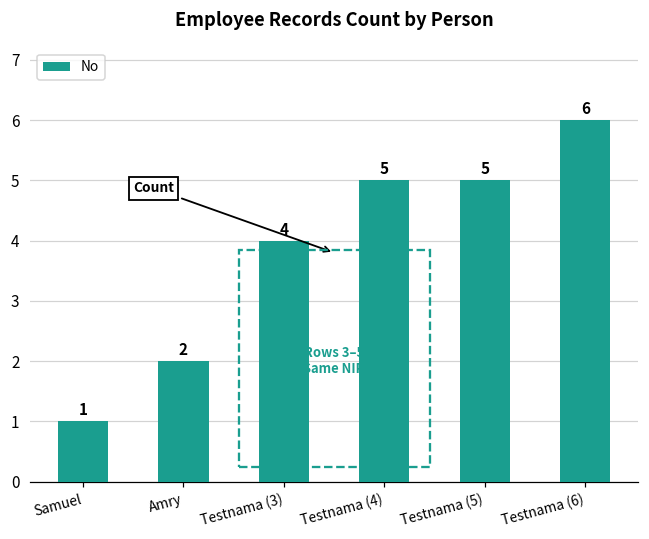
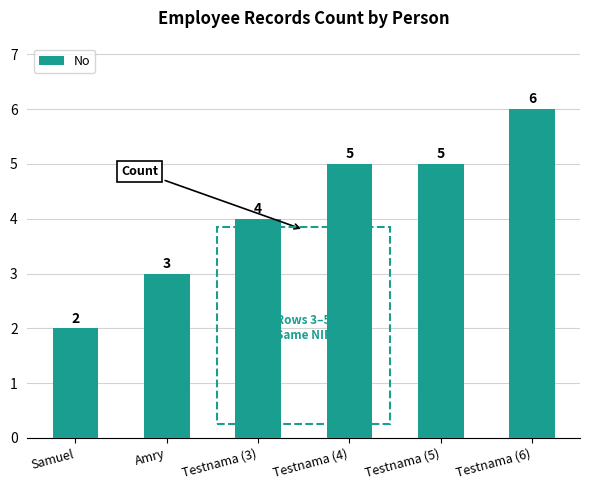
Samuel: 1 -> 2
Amry: 2 -> 3
